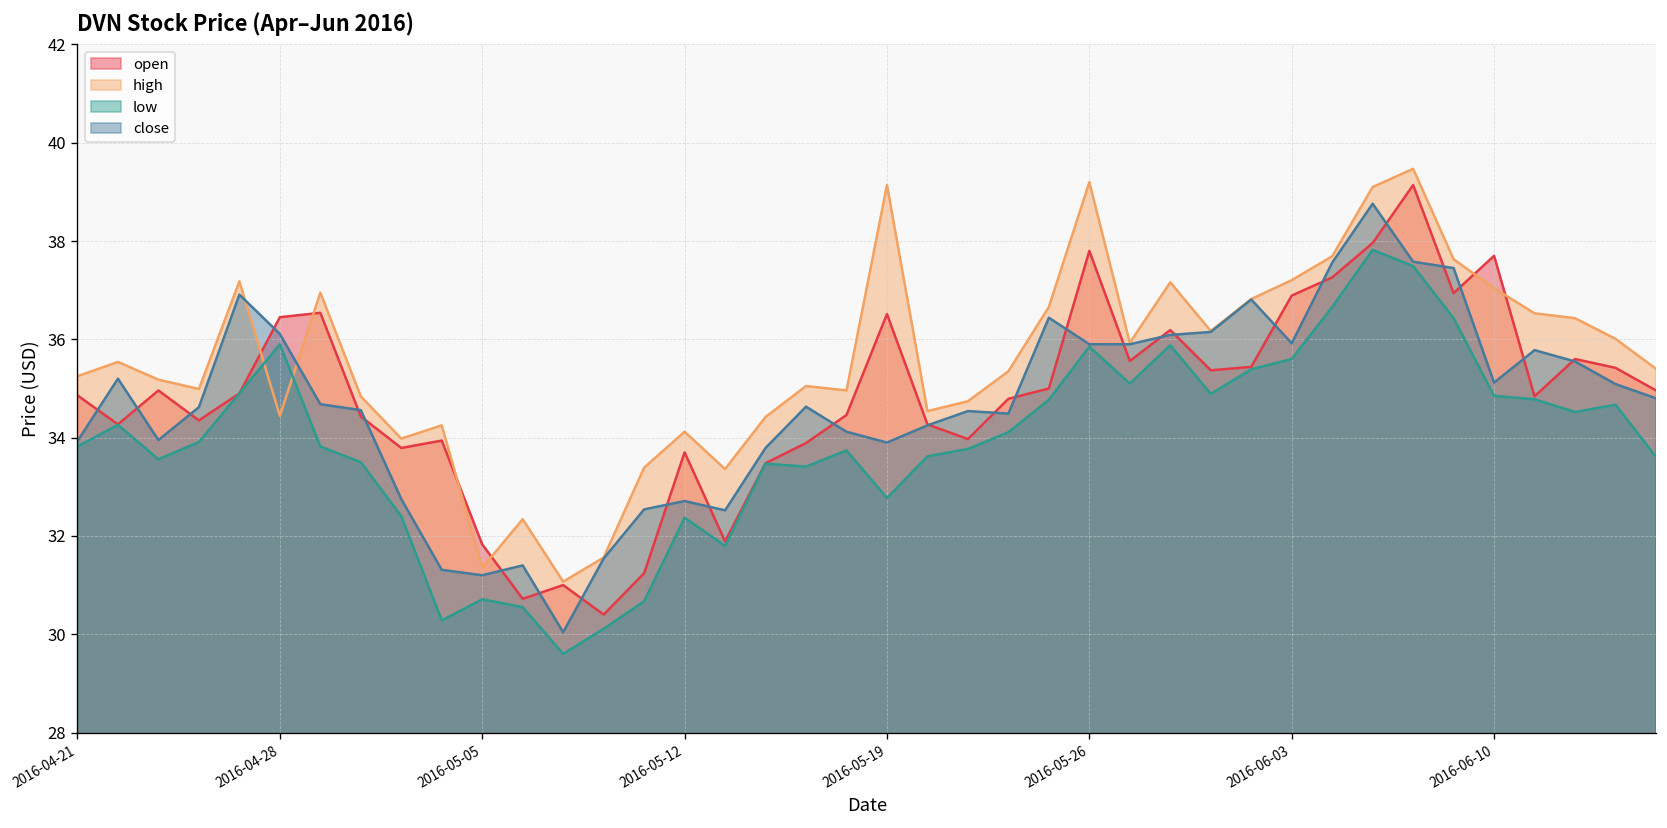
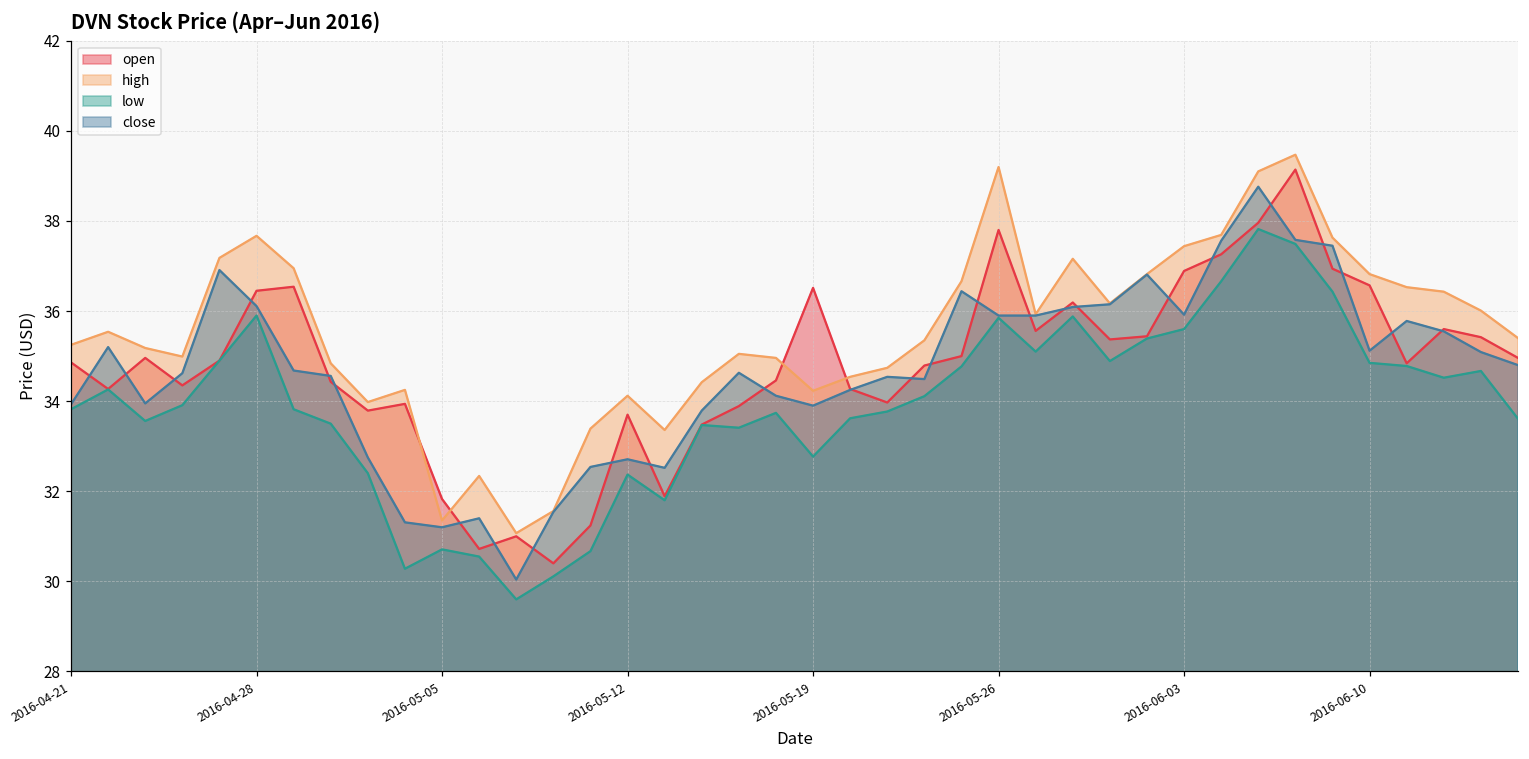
high, 2016-04-28: 34.4 -> 37.7
high, 2016-05-19: 39.1 -> 34.2
high, 2016-06-03: 37.2 -> 37.4
open, 2016-06-10: 37.7 -> 36.6
high, 2016-06-10: 37.0 -> 36.8
